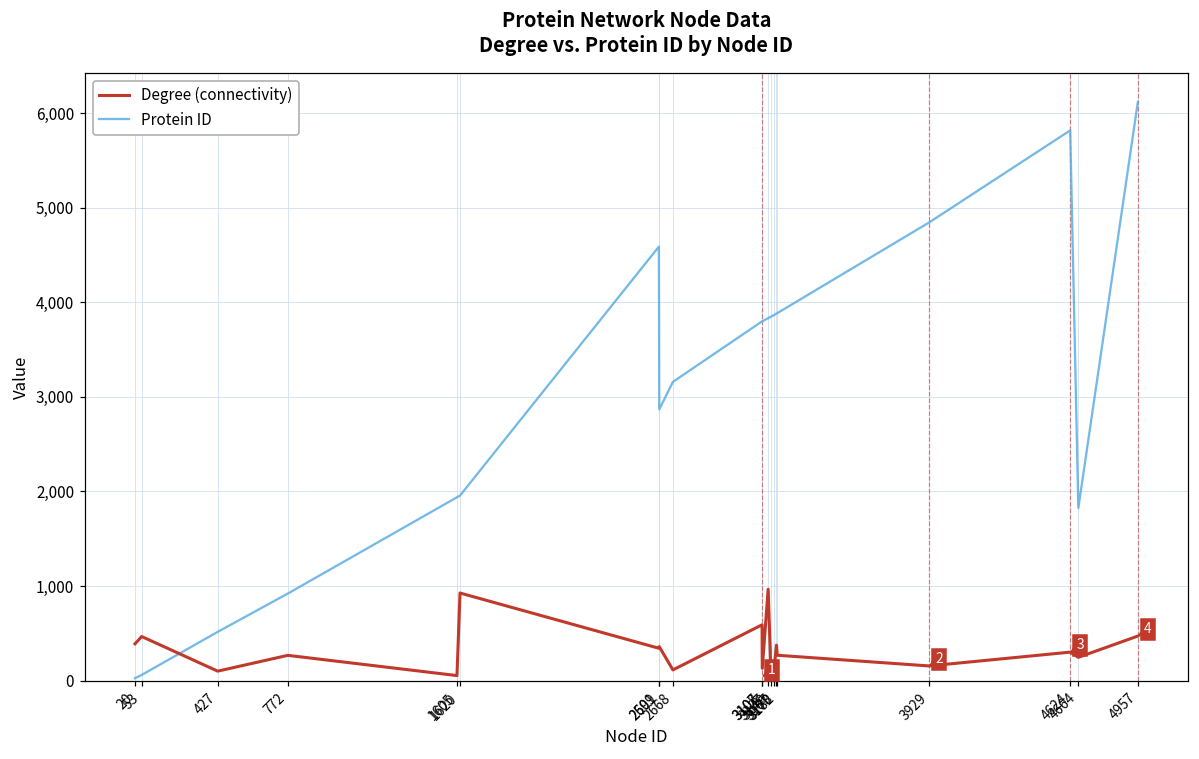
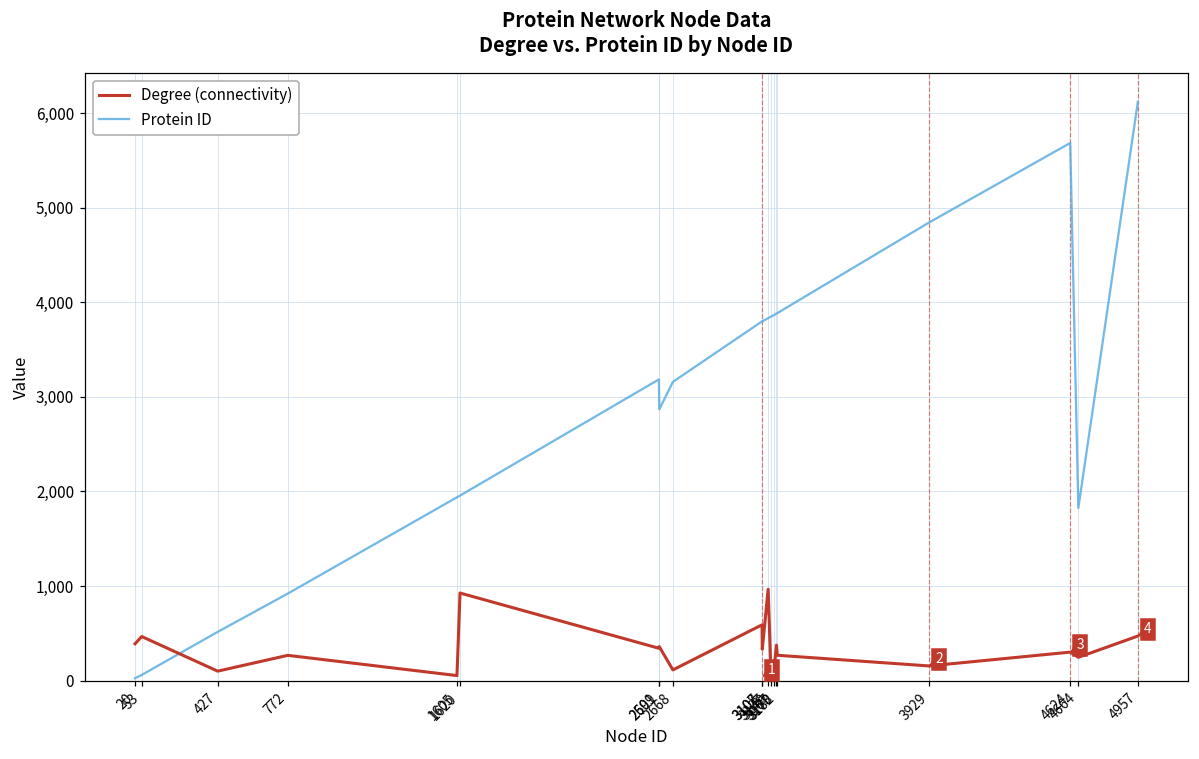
Protein ID, 2599: 4,600 -> 3,200
Degree (connectivity), 3108: 100 -> 300
Protein ID, 4624: 5,800 -> 5,700
